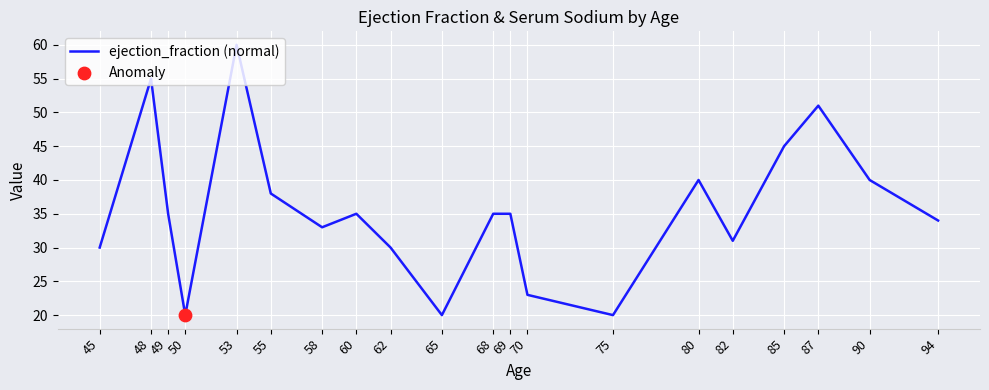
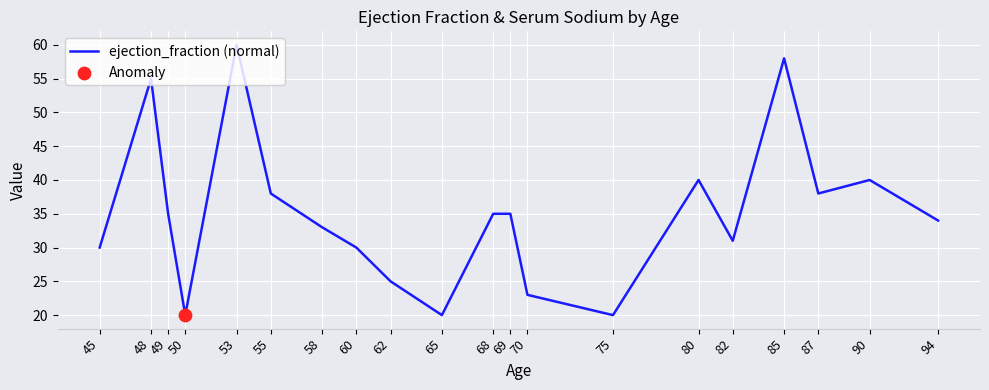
ejection_fraction (normal), 60: 35 -> 30
ejection_fraction (normal), 62: 30 -> 25
ejection_fraction (normal), 85: 45 -> 58
ejection_fraction (normal), 87: 51 -> 38
